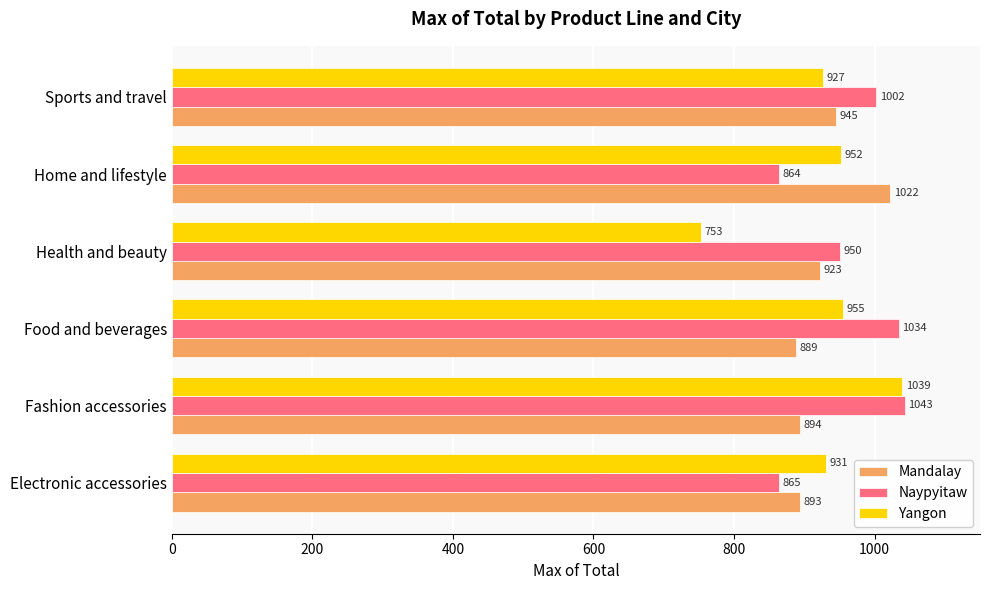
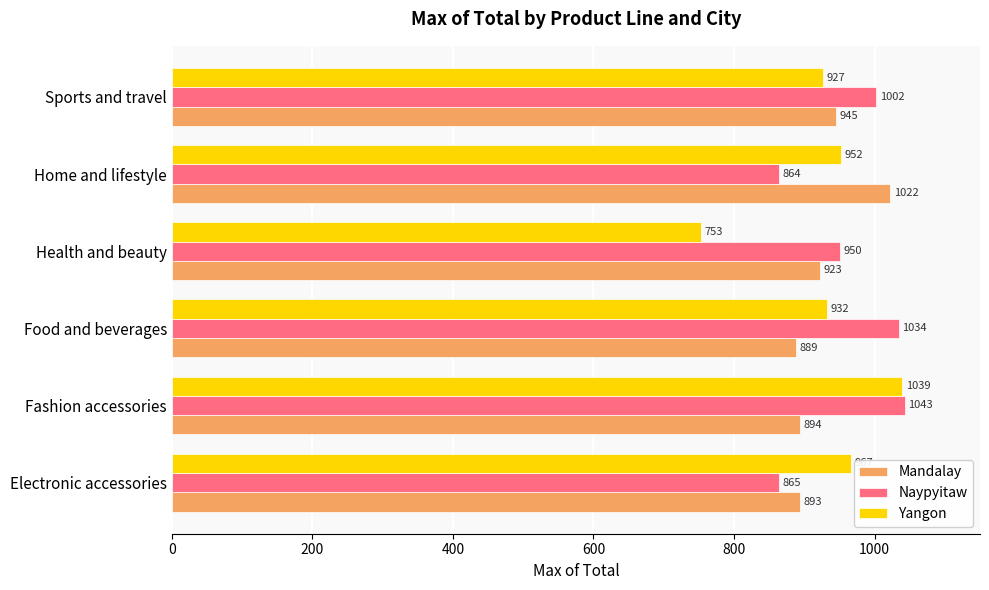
Yangon, Food and beverages: 955 -> 932
Yangon, Electronic accessories: 930 -> 970
